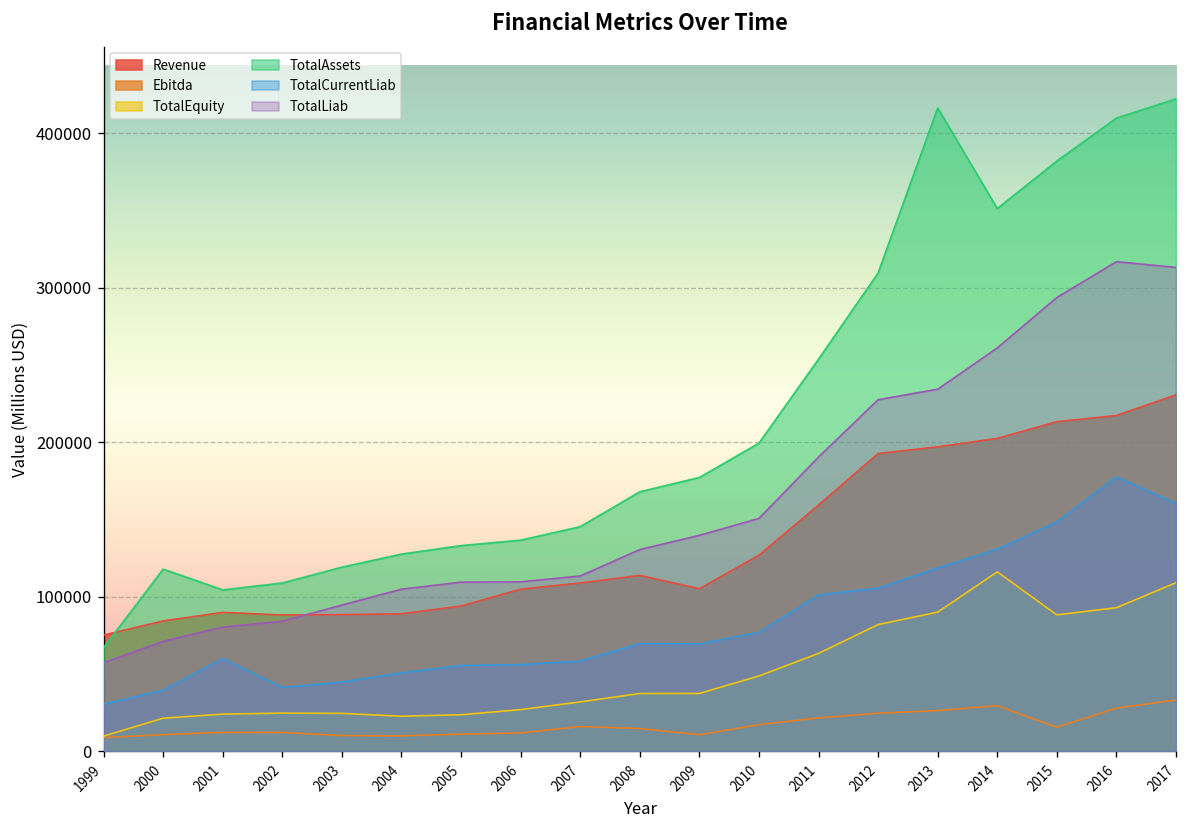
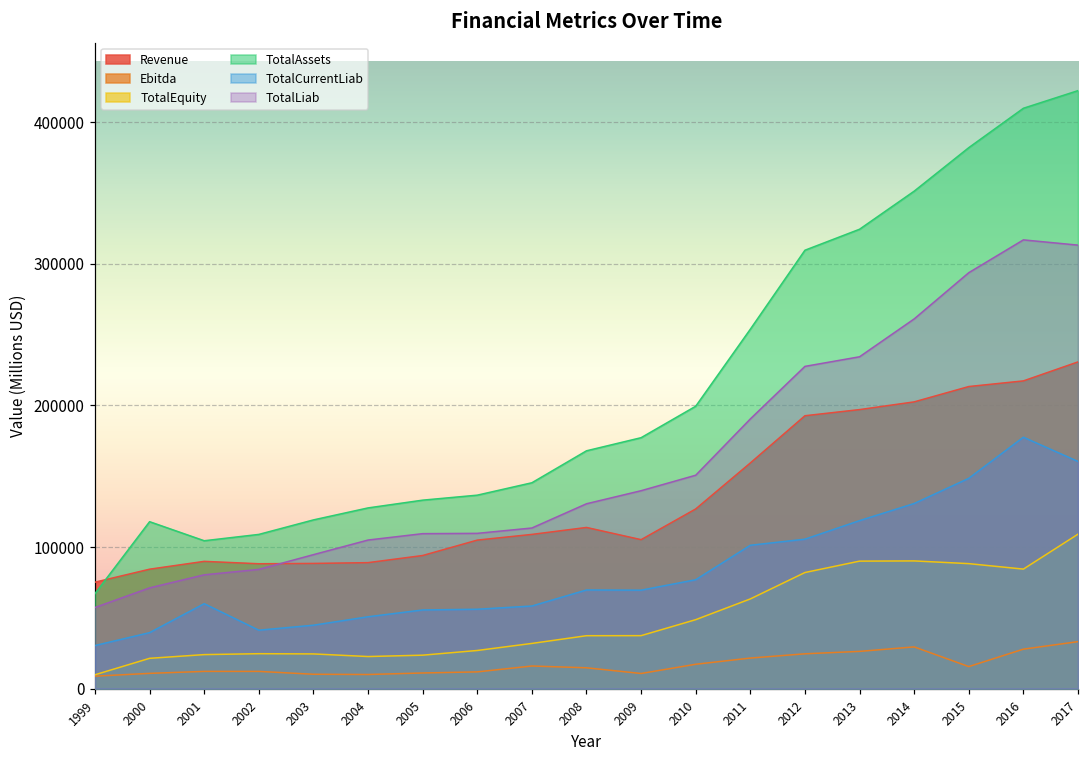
TotalAssets, 2013: 416000 -> 324000
TotalEquity, 2014: 116000 -> 90000
TotalEquity, 2016: 93000 -> 84000
